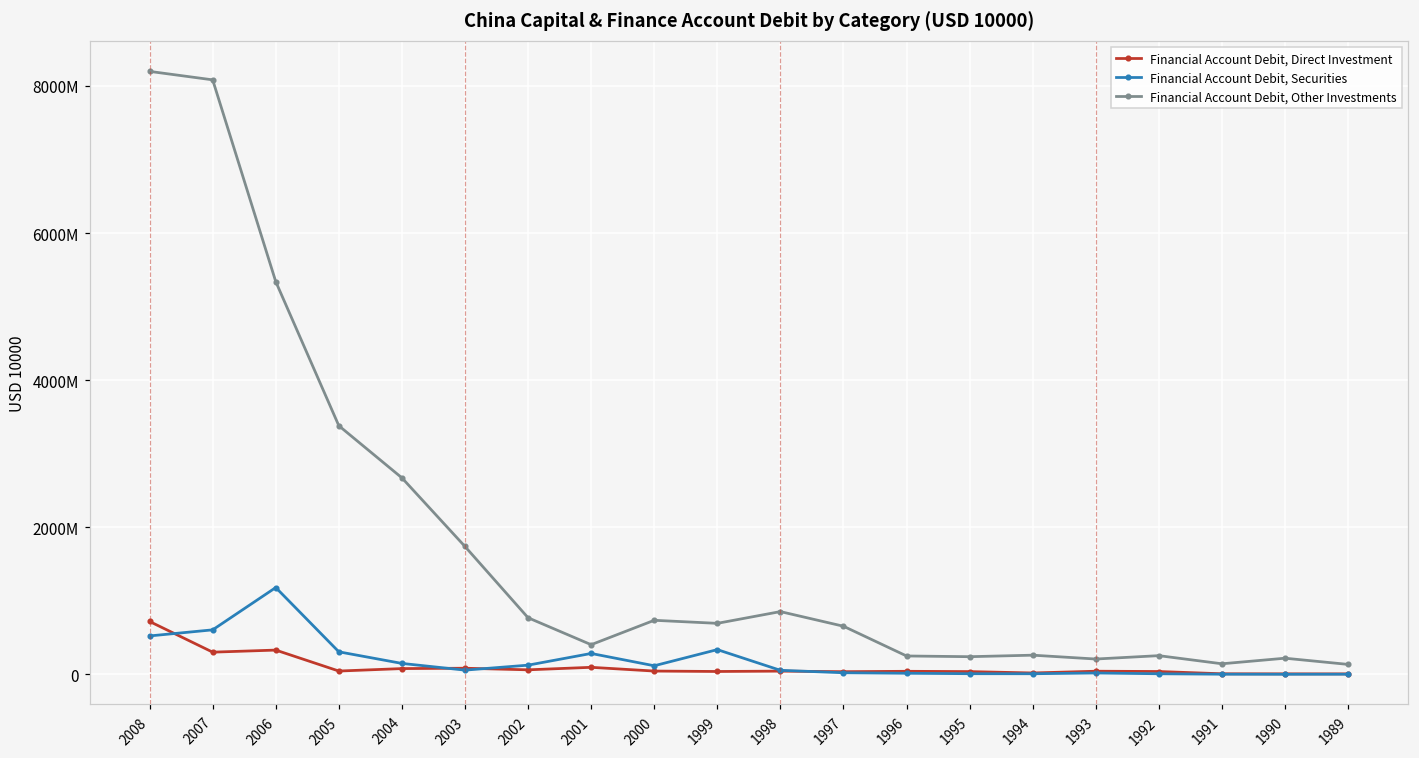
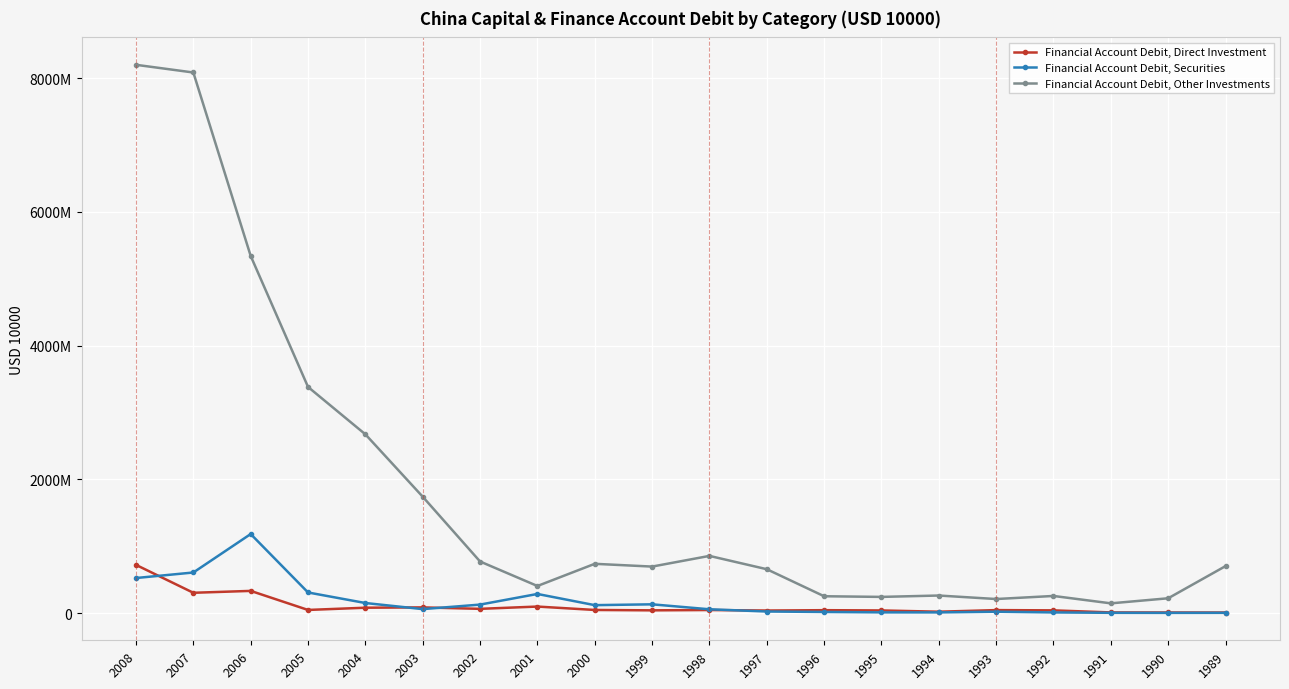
Financial Account Debit, Securities, 1999: 300000000 -> 100000000
Financial Account Debit, Other Investments, 1989: 100000000 -> 700000000
